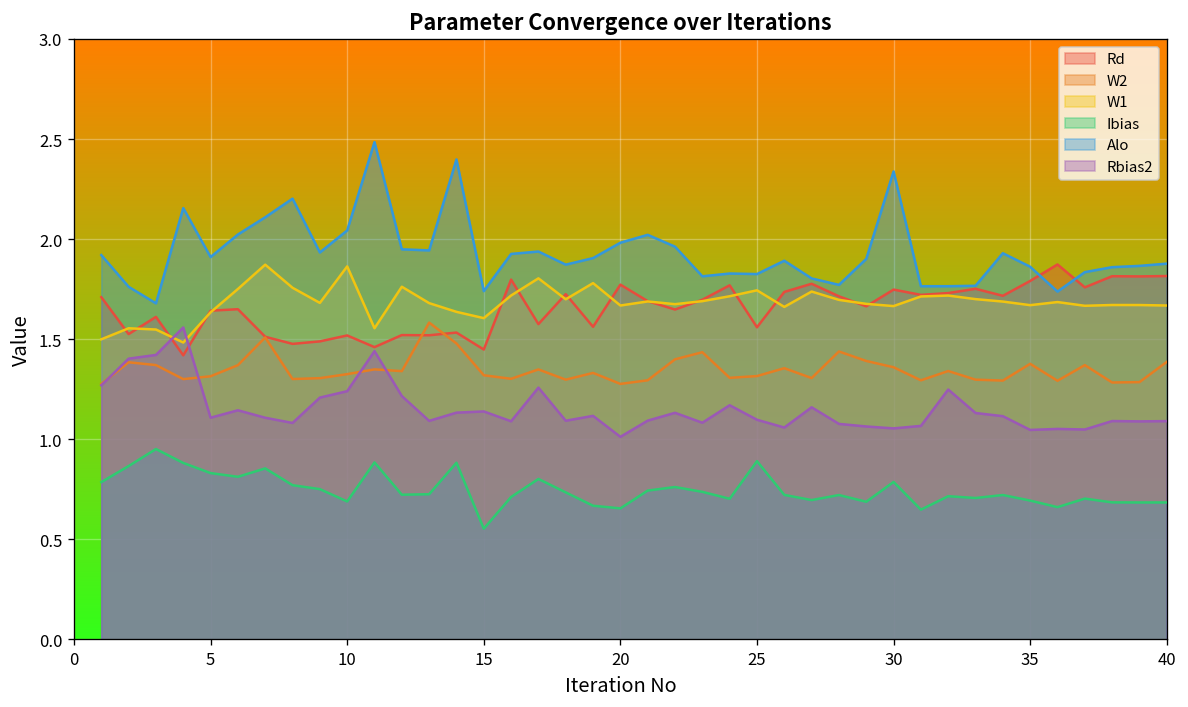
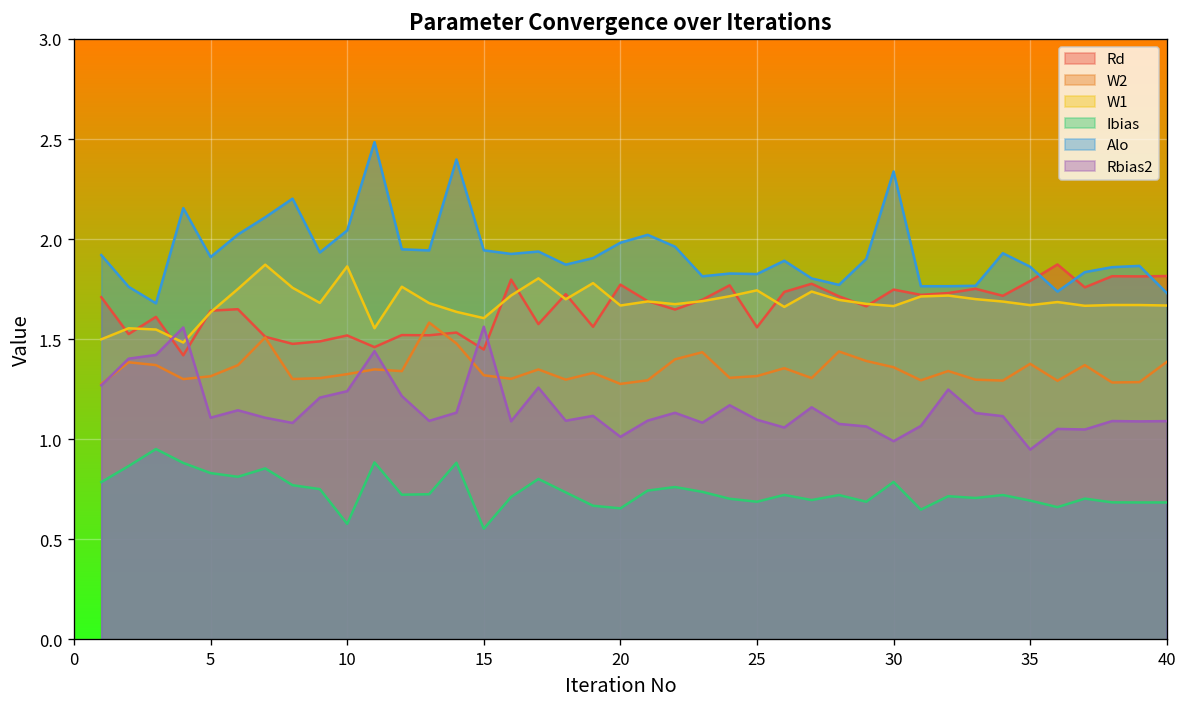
Ibias, 10: 0.69 -> 0.58
Alo, 15: 1.74 -> 1.94
Rbias2, 15: 1.14 -> 1.56
Ibias, 25: 0.89 -> 0.69
Rbias2, 30: 1.05 -> 0.99
Rbias2, 35: 1.05 -> 0.95
Alo, 40: 1.88 -> 1.73
